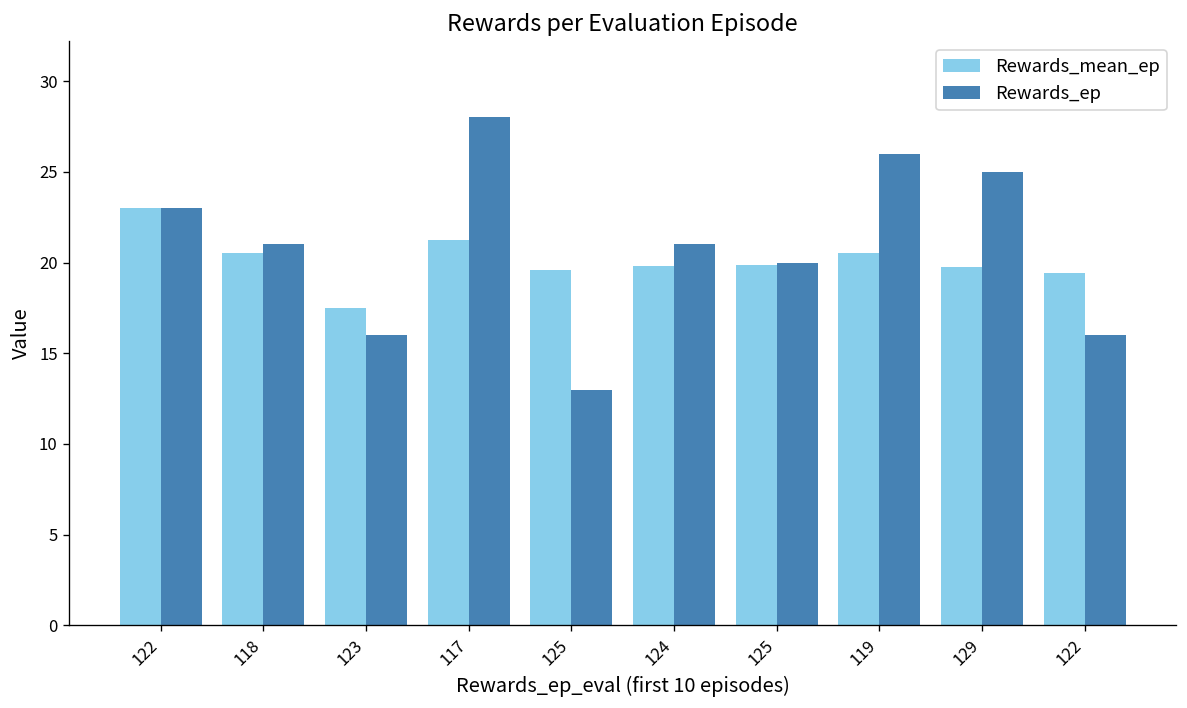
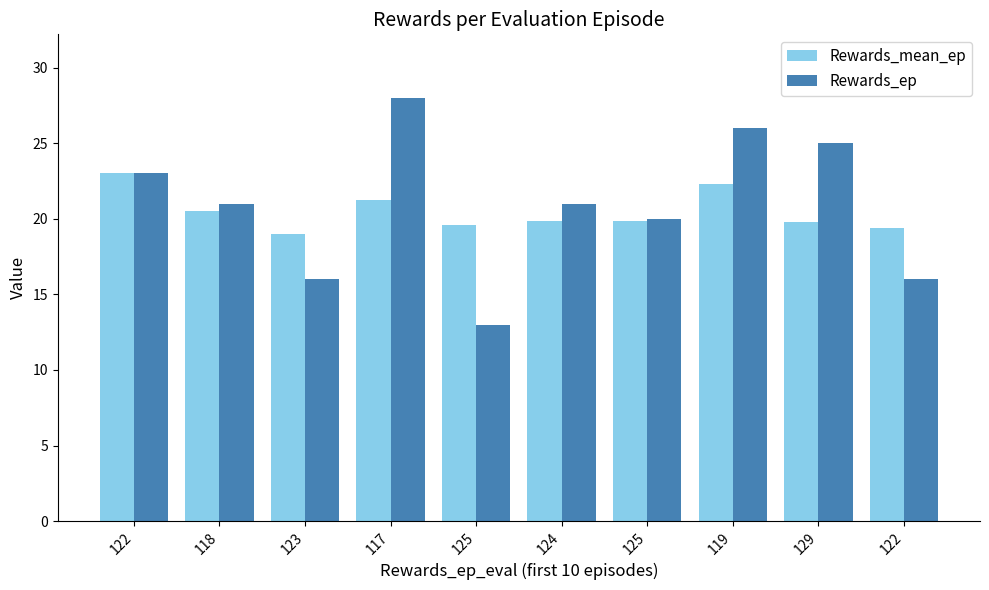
Rewards_mean_ep, 123: 17.5 -> 19.0
Rewards_mean_ep, 119: 20.5 -> 22.3
